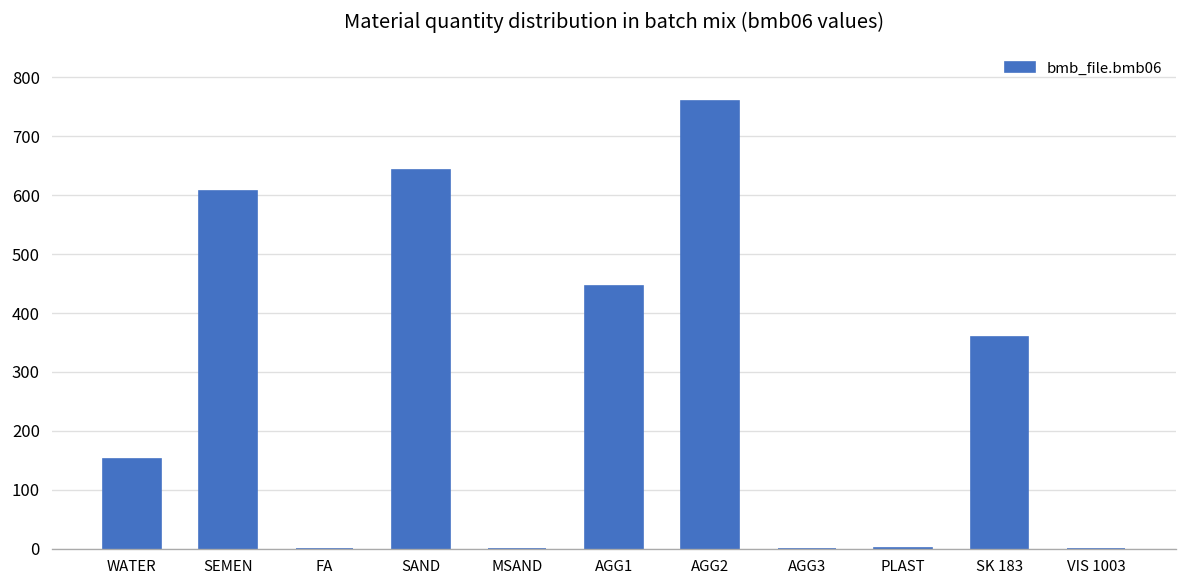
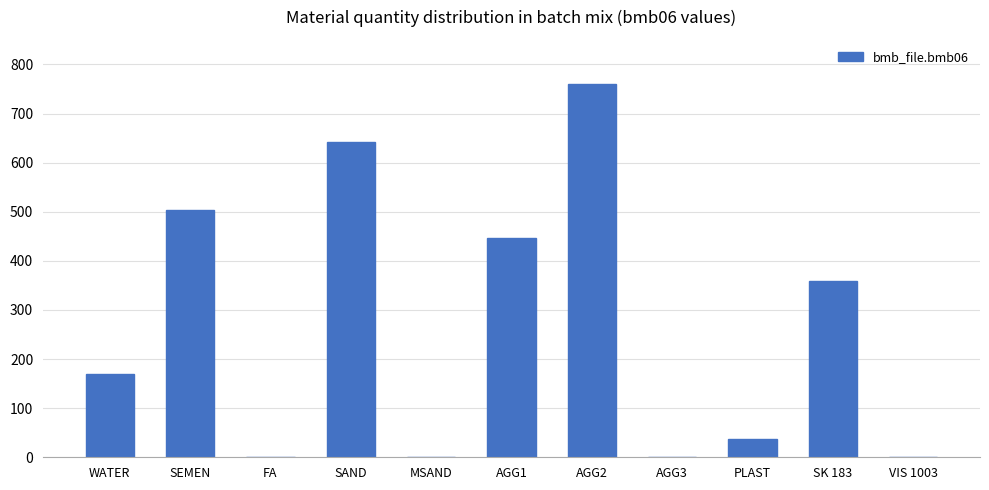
WATER: 150 -> 170
SEMEN: 610 -> 500
PLAST: 0 -> 40
